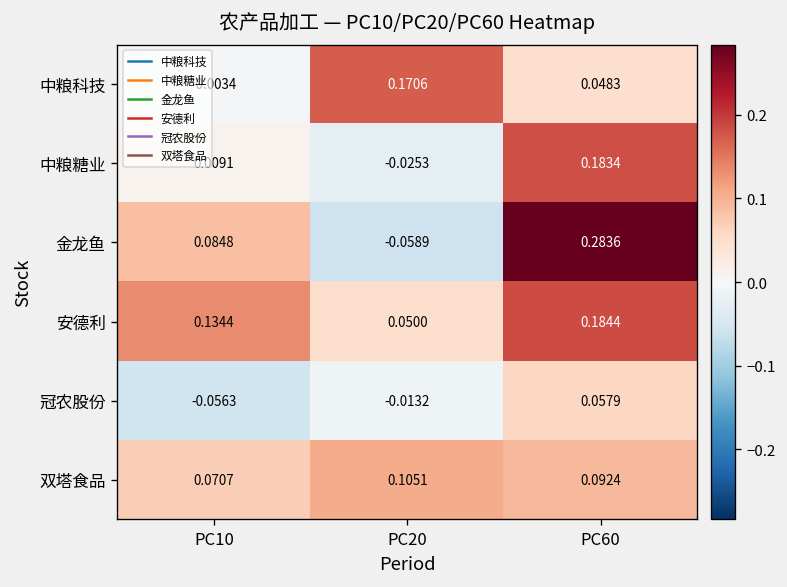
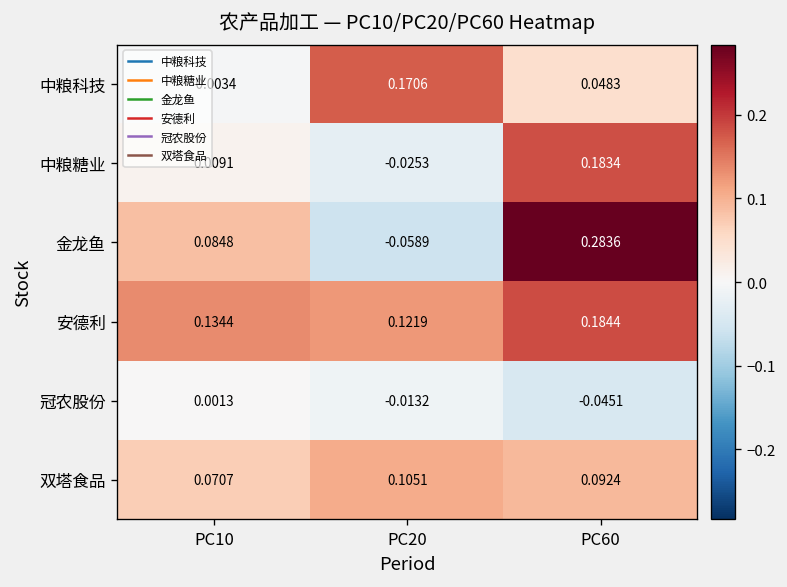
安德利, PC20: 0.0500 -> 0.1219
冠农股份, PC10: -0.0563 -> 0.0013
冠农股份, PC60: 0.0579 -> -0.0451
